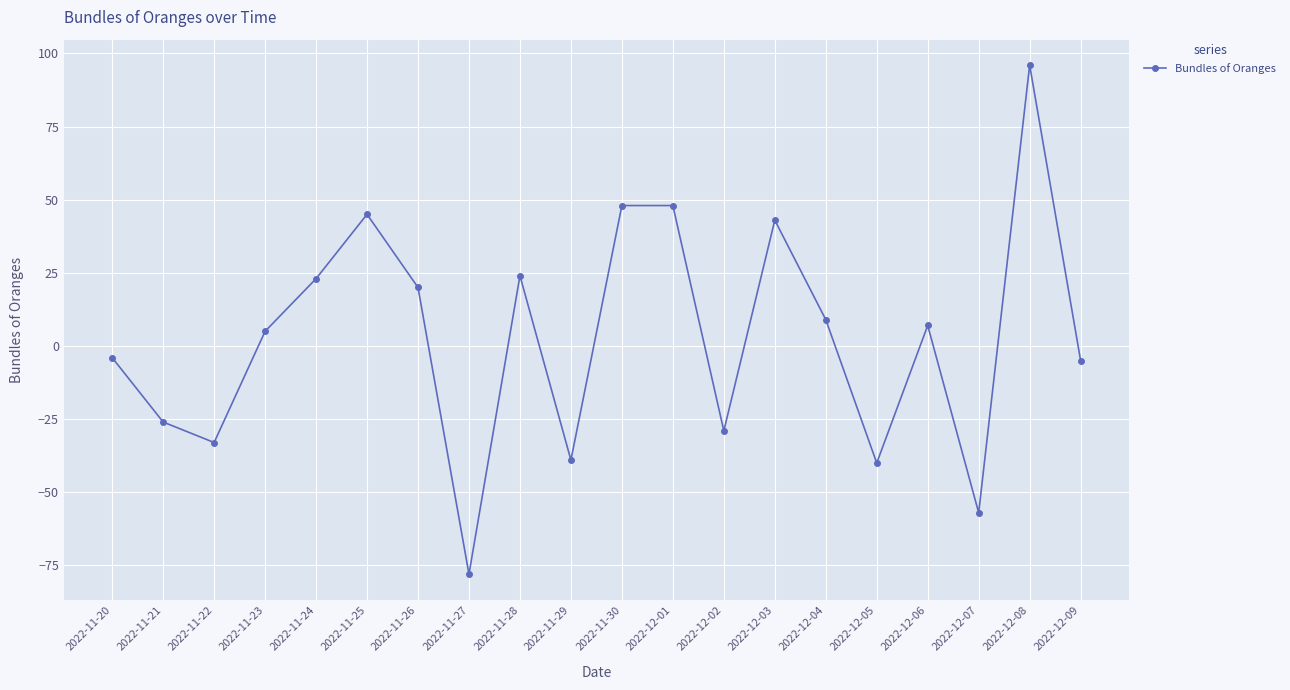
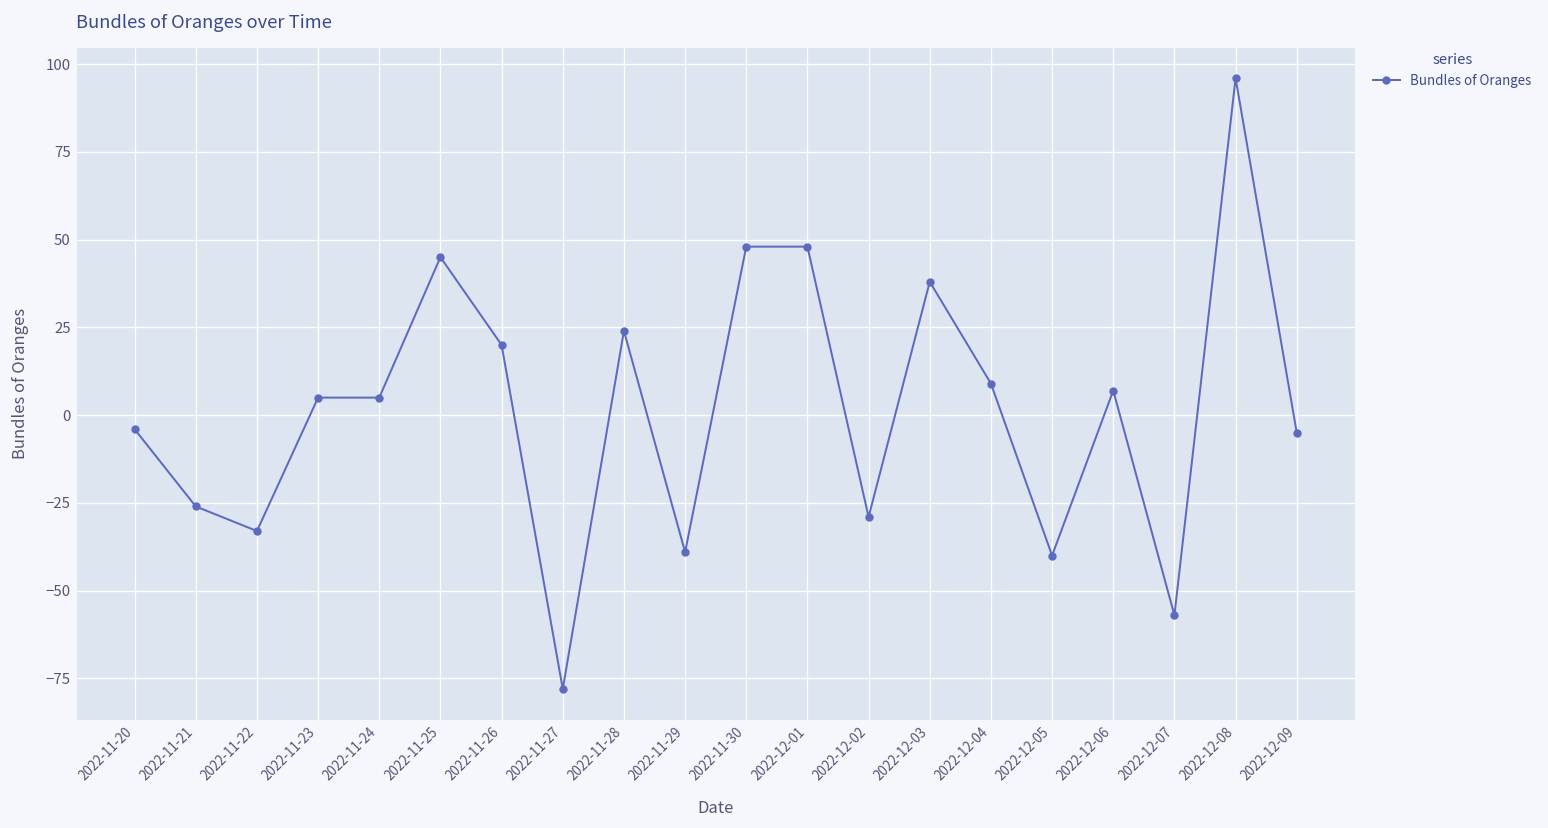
2022-11-24: 23 -> 5
2022-12-03: 43 -> 38
